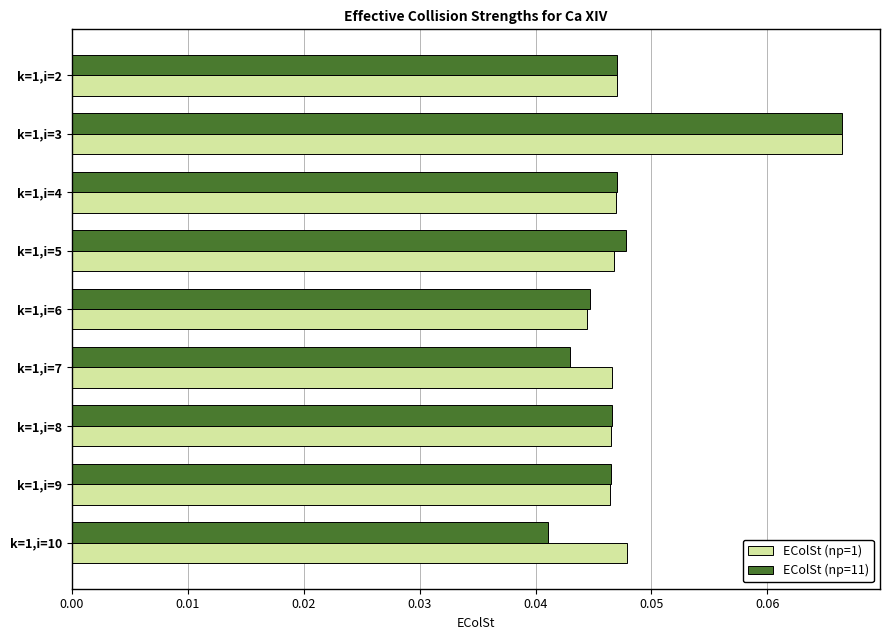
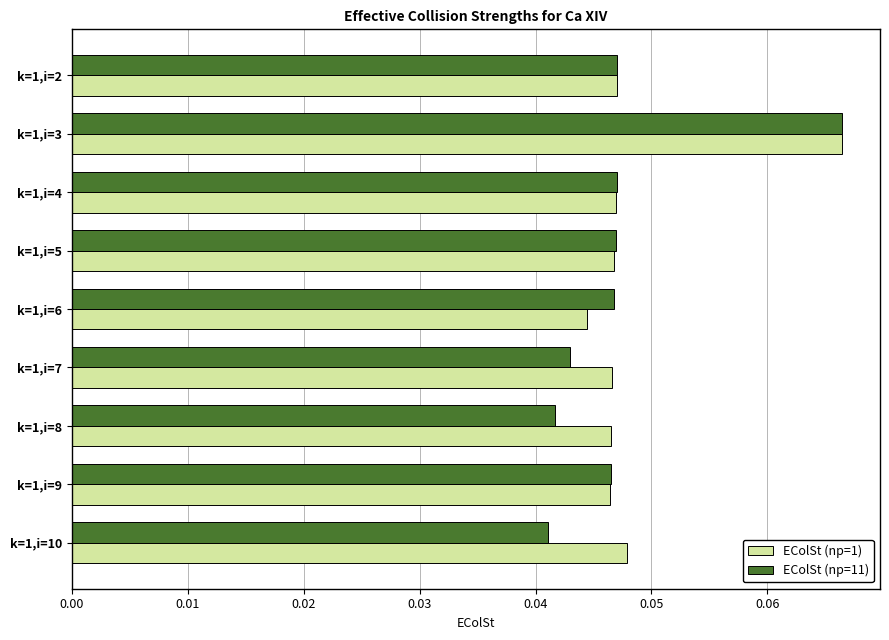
EColSt (np=11), k=1,i=5: 0.0478 -> 0.0469
EColSt (np=11), k=1,i=6: 0.0447 -> 0.0468
EColSt (np=11), k=1,i=8: 0.0466 -> 0.0417
